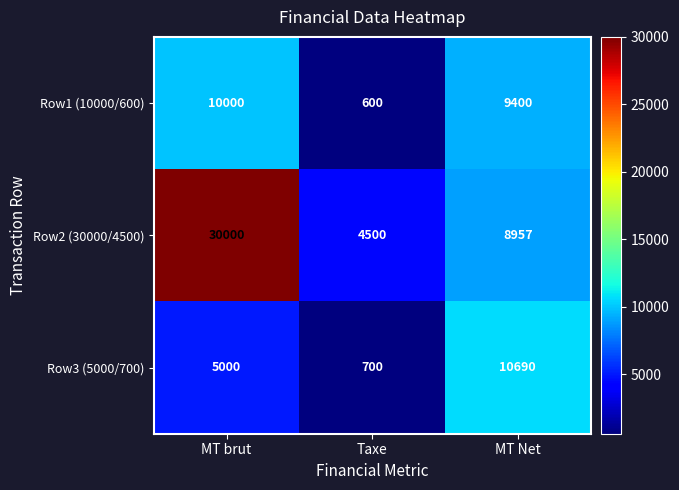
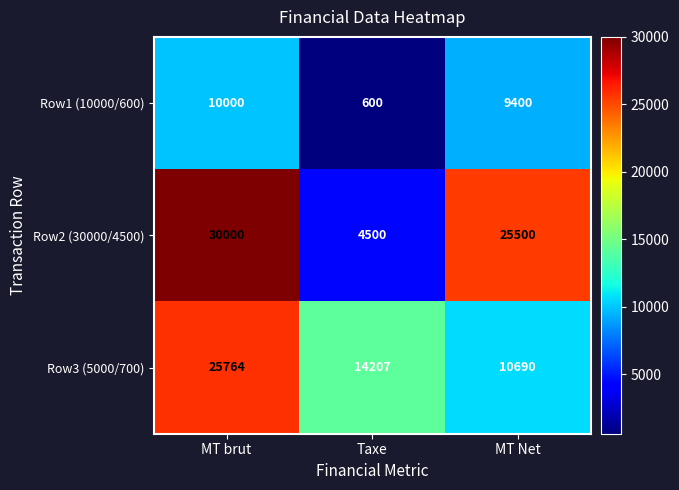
Row2 (30000/4500), MT Net: 8957 -> 25500
Row3 (5000/700), MT brut: 5000 -> 25764
Row3 (5000/700), Taxe: 700 -> 14207
